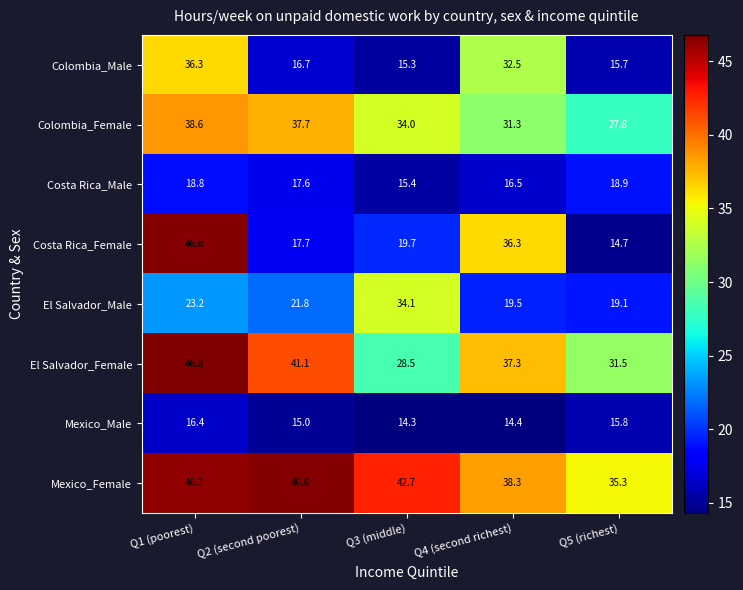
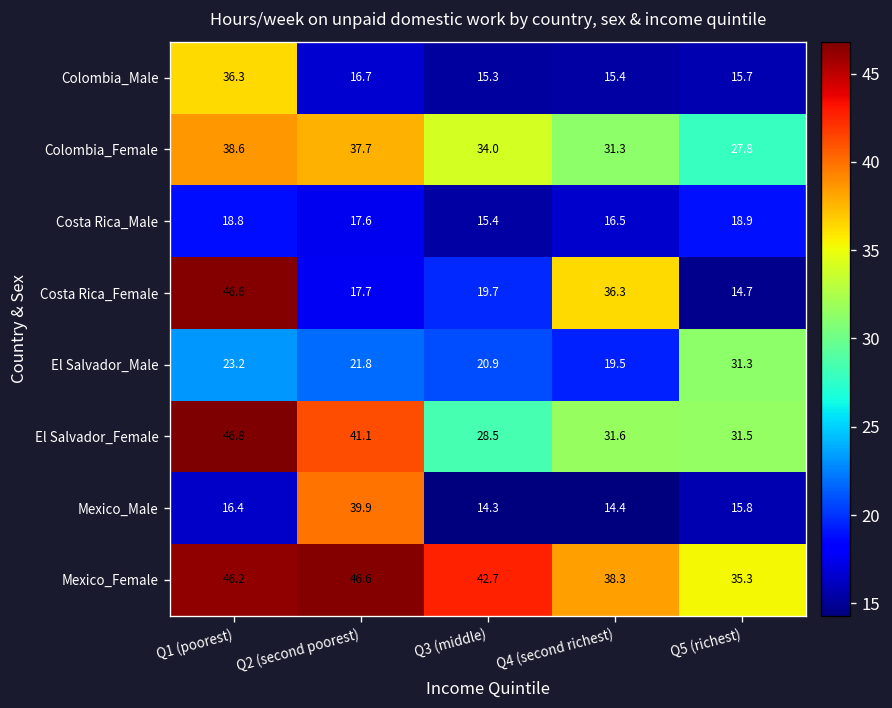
Colombia_Male, Q4 (second richest): 32.5 -> 15.4
El Salvador_Male, Q3 (middle): 34.1 -> 20.9
El Salvador_Male, Q5 (richest): 19.1 -> 31.3
El Salvador_Female, Q4 (second richest): 37.3 -> 31.6
Mexico_Male, Q2 (second poorest): 15.0 -> 39.9
